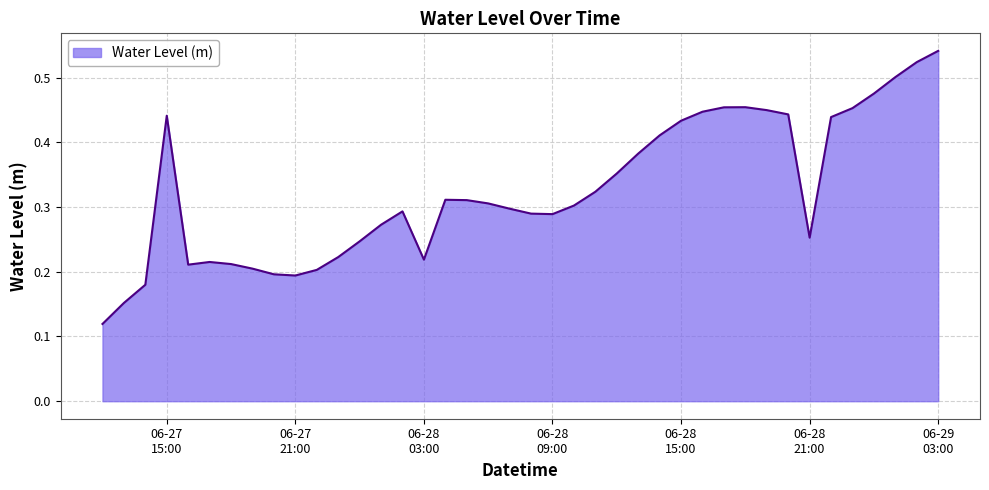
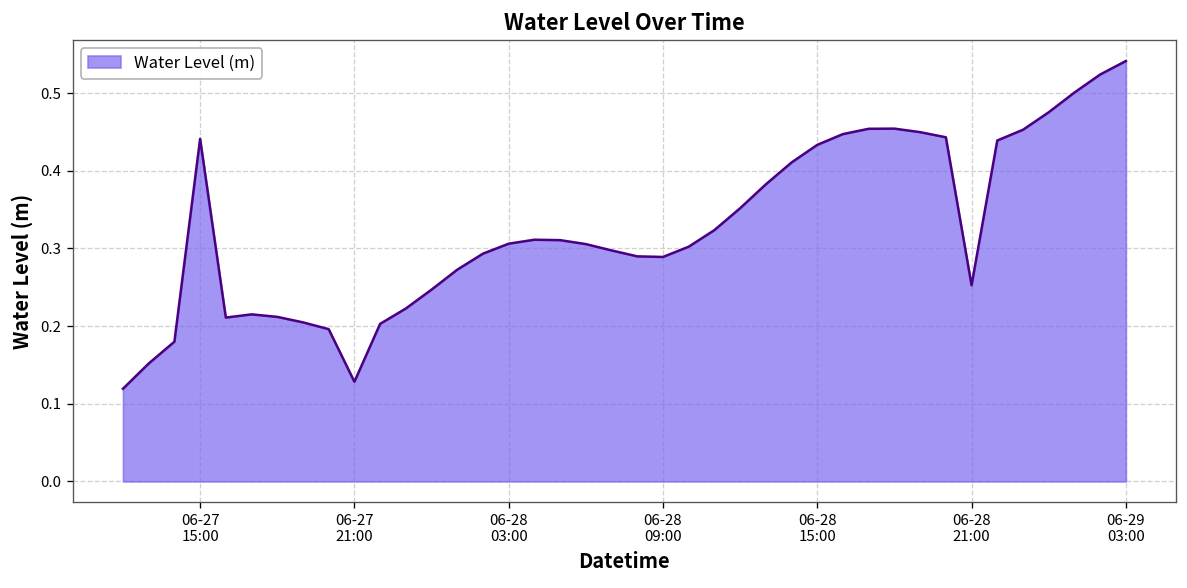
06-27 21:00: 0.19 -> 0.13
06-28 03:00: 0.22 -> 0.31
